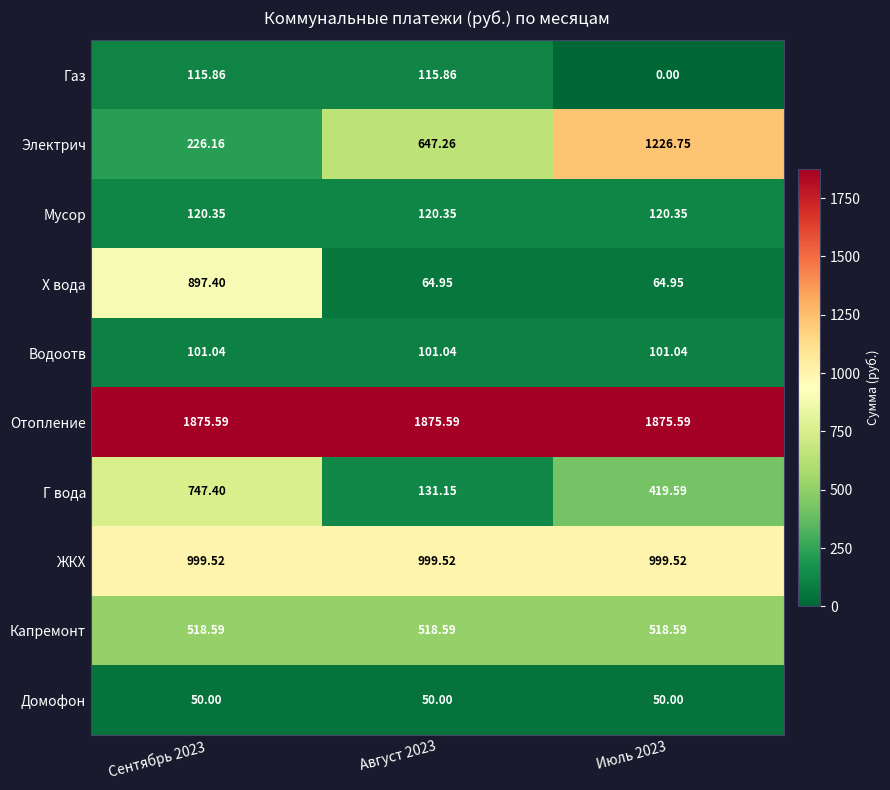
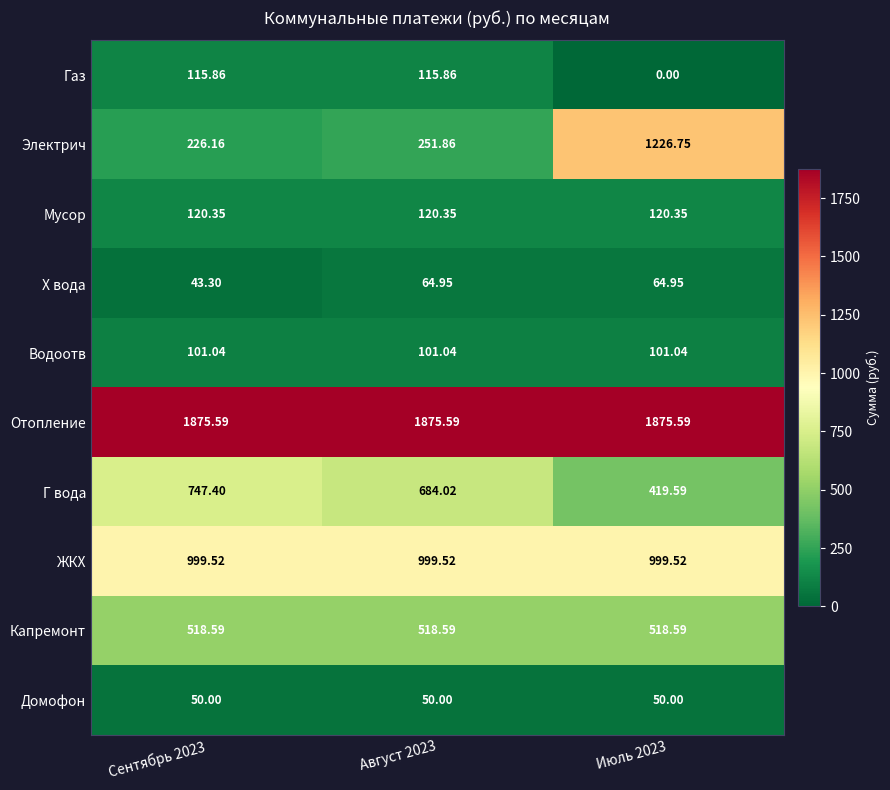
Электрич, Август 2023: 647.26 -> 251.86
Х вода, Сентябрь 2023: 897.40 -> 43.30
Г вода, Август 2023: 131.15 -> 684.02
